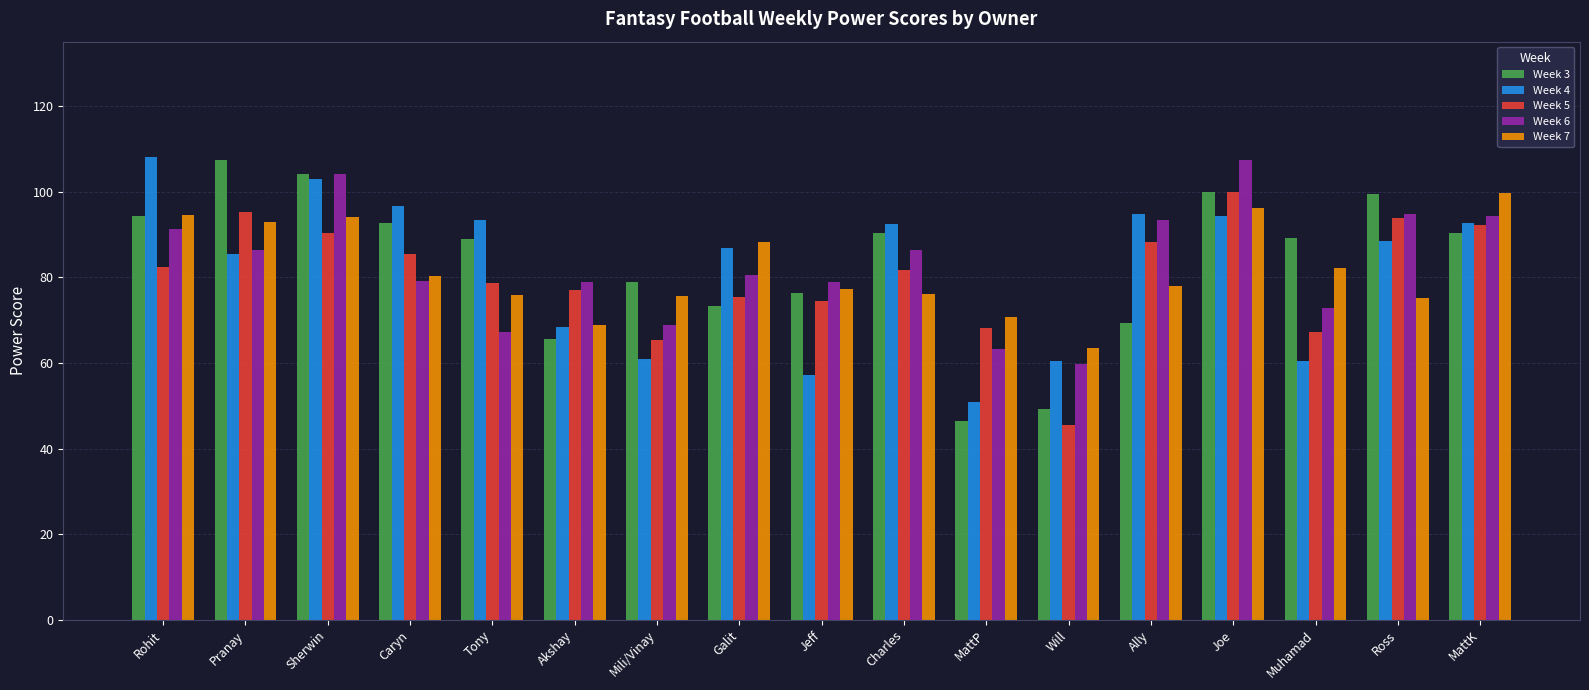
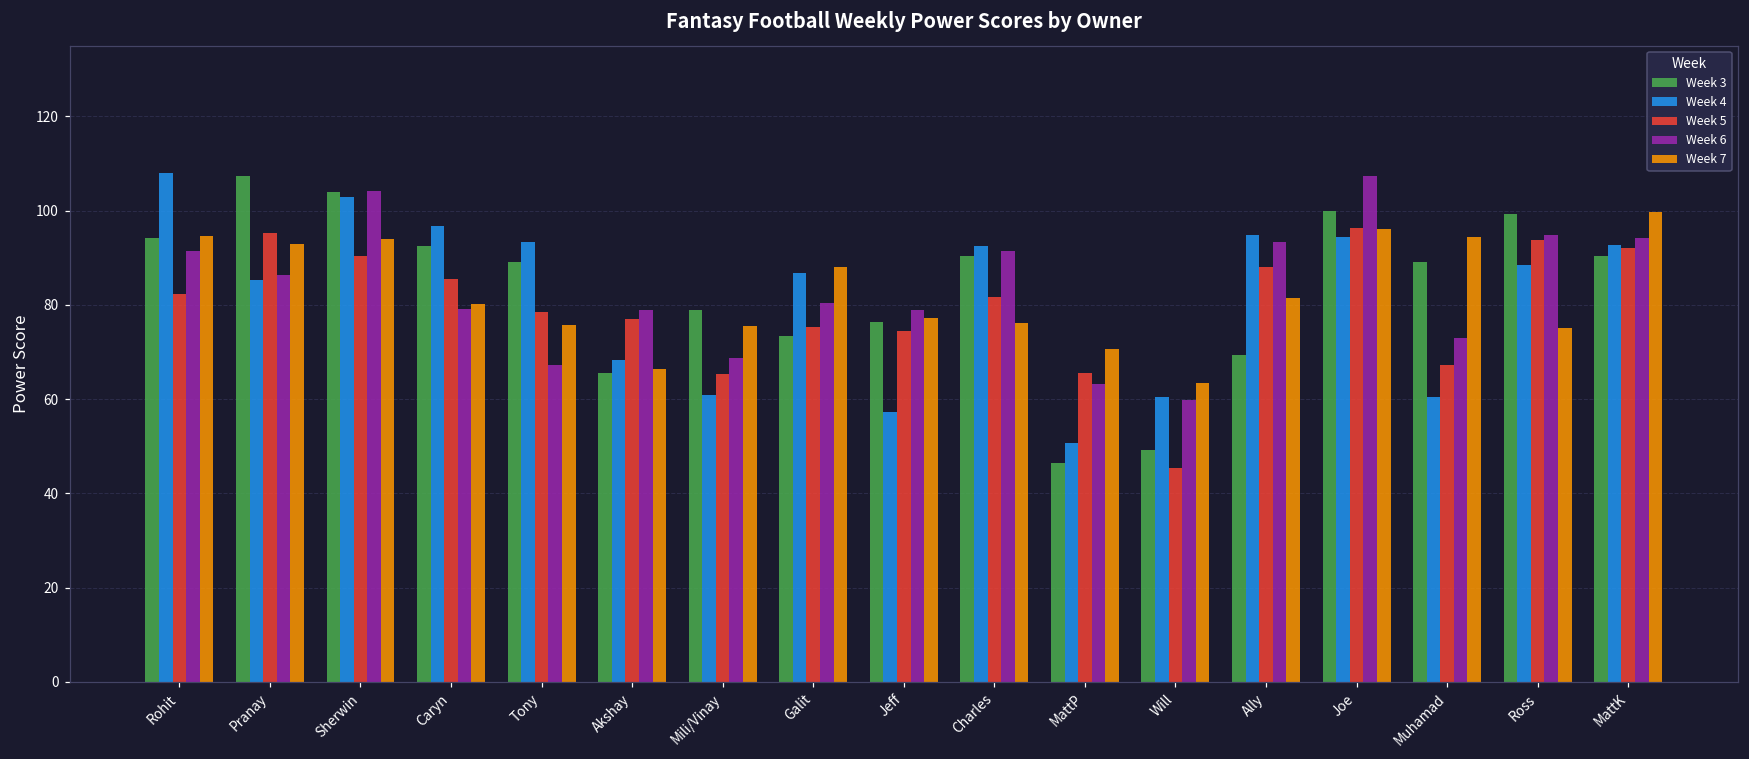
Week 7, Akshay: 69 -> 67
Week 6, Charles: 86 -> 91
Week 5, MattP: 68 -> 65
Week 7, Ally: 78 -> 81
Week 5, Joe: 100 -> 96
Week 7, Muhamad: 82 -> 94
